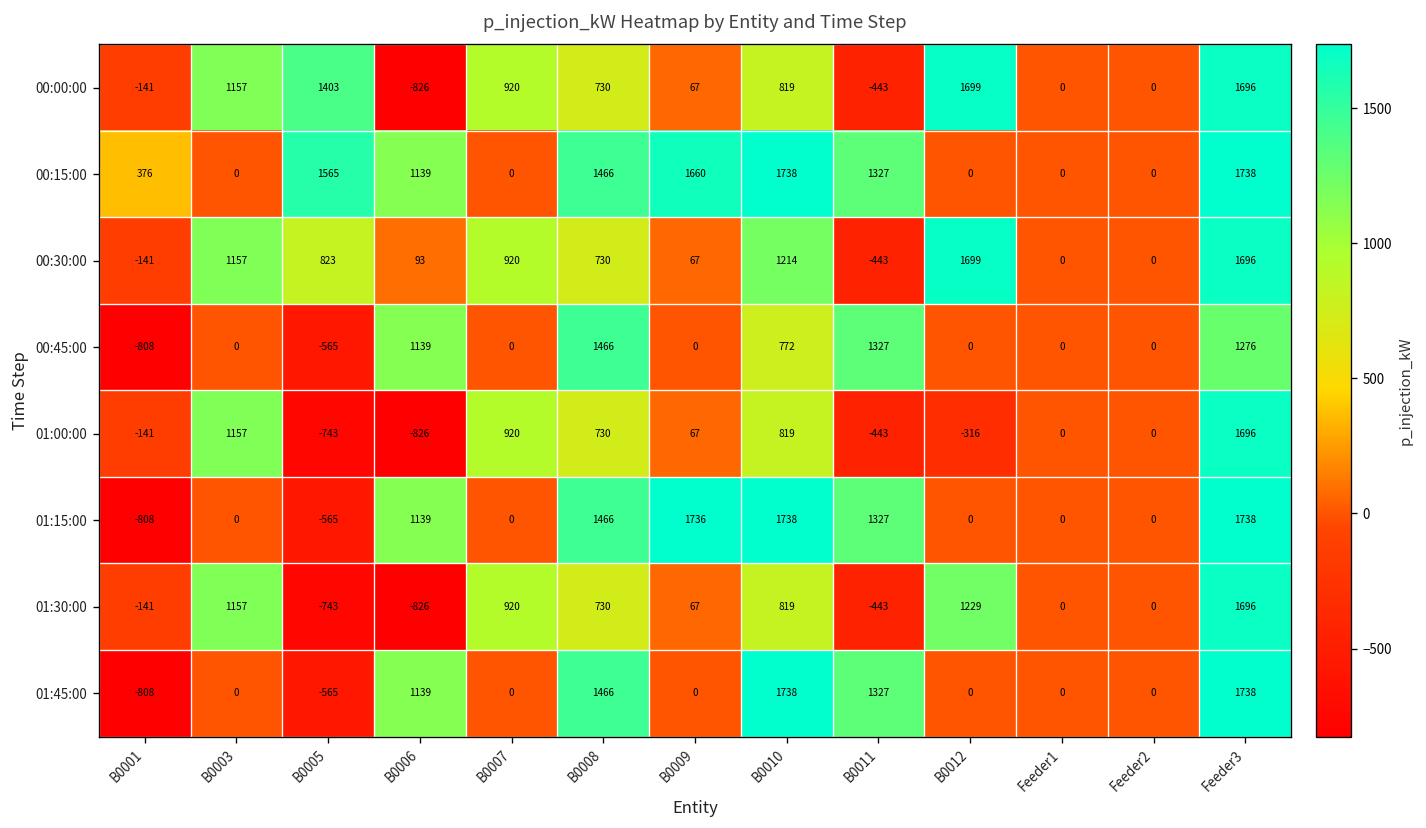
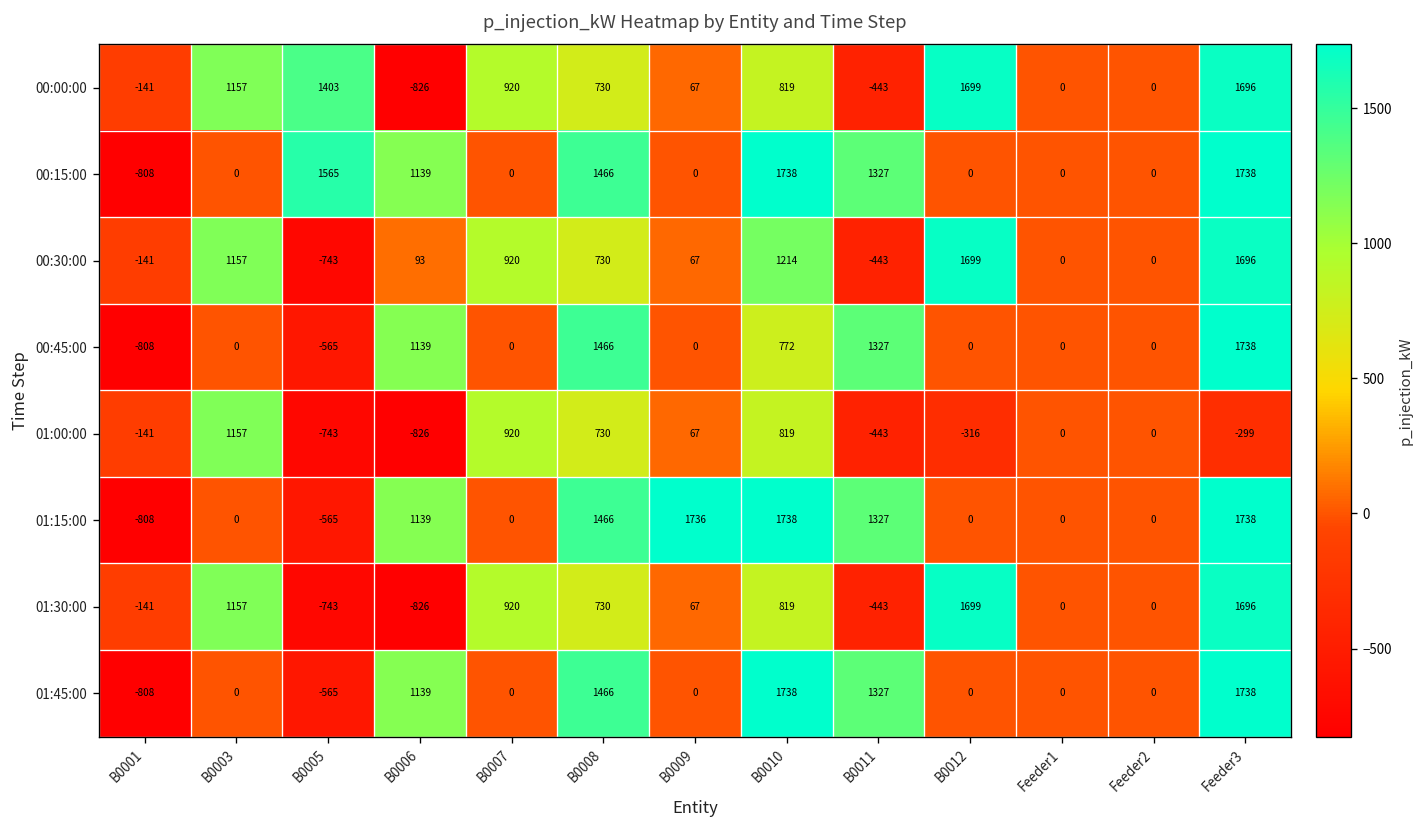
00:15:00, B0001: 376 -> -808
00:15:00, B0009: 1660 -> 0
00:30:00, B0005: 823 -> -743
00:45:00, Feeder3: 1276 -> 1738
01:00:00, Feeder3: 1696 -> -299
01:30:00, B0012: 1229 -> 1699
